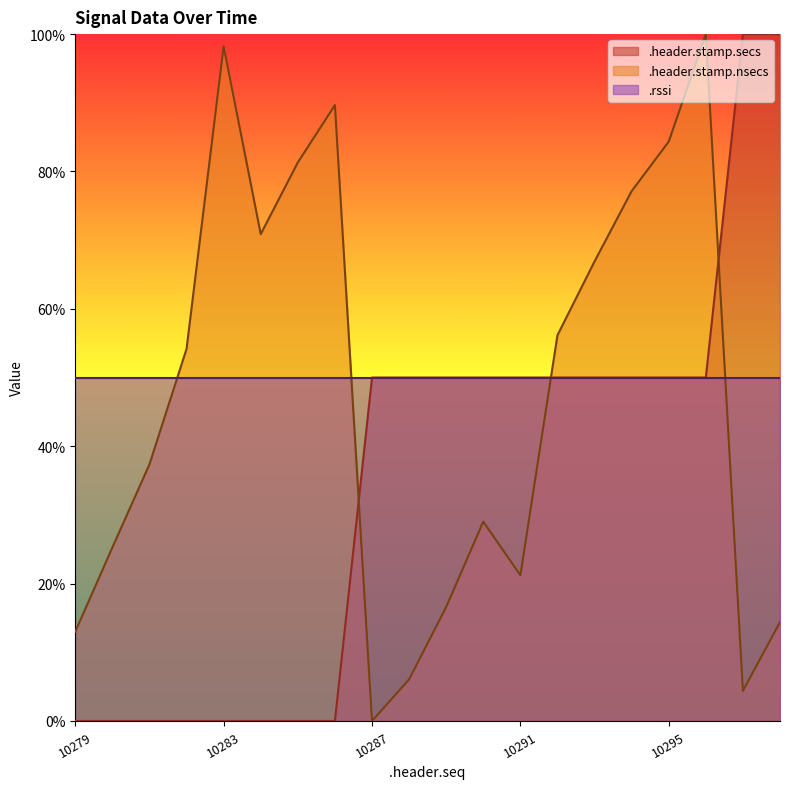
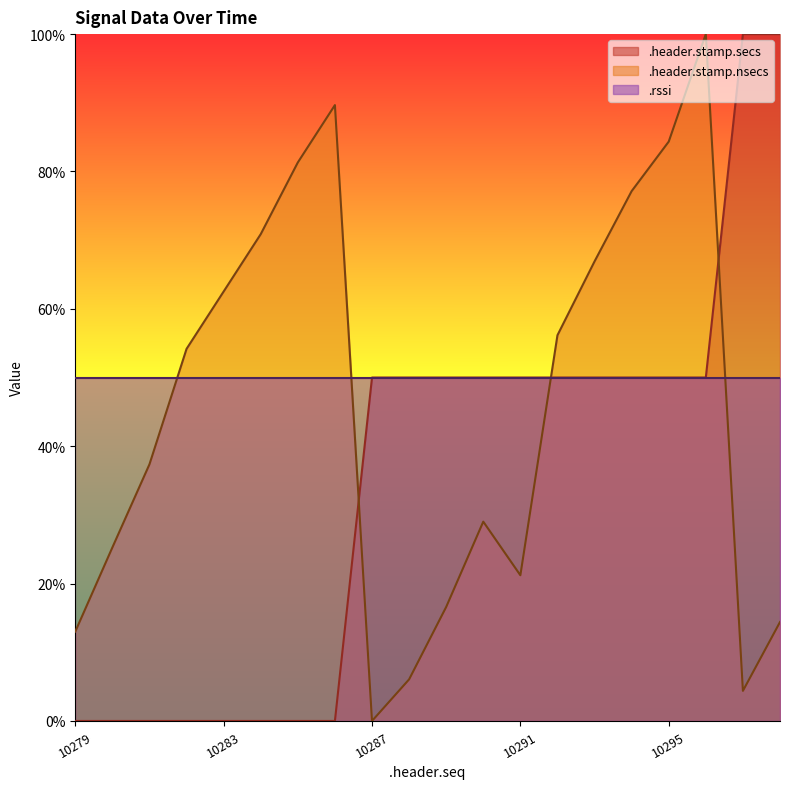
.header.stamp.nsecs, 10283: 98% -> 63%
